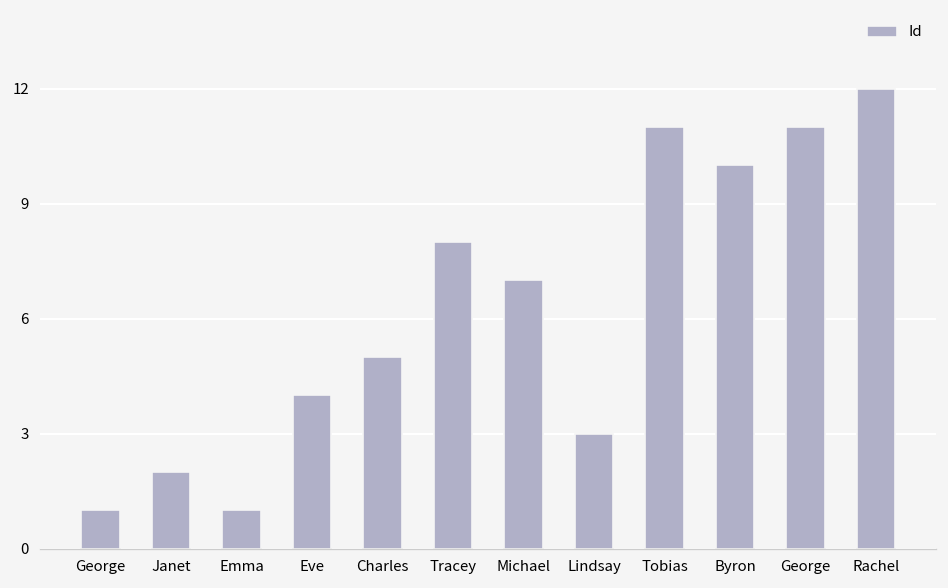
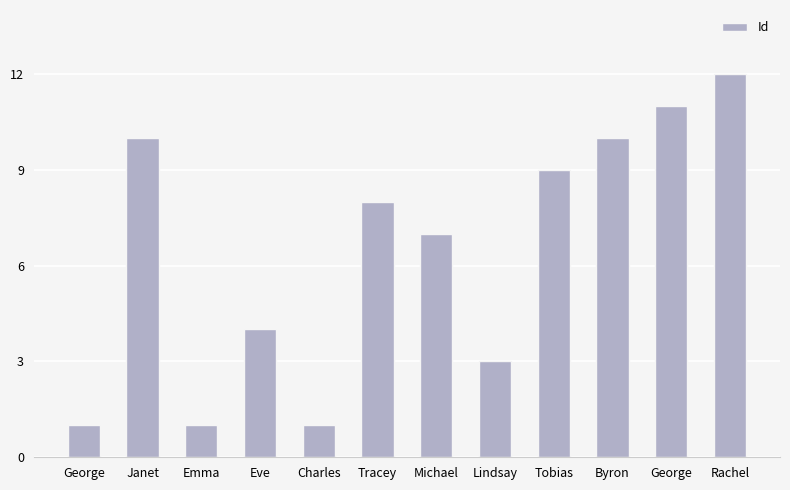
Janet: 2 -> 10
Charles: 5 -> 1
Tobias: 11 -> 9
